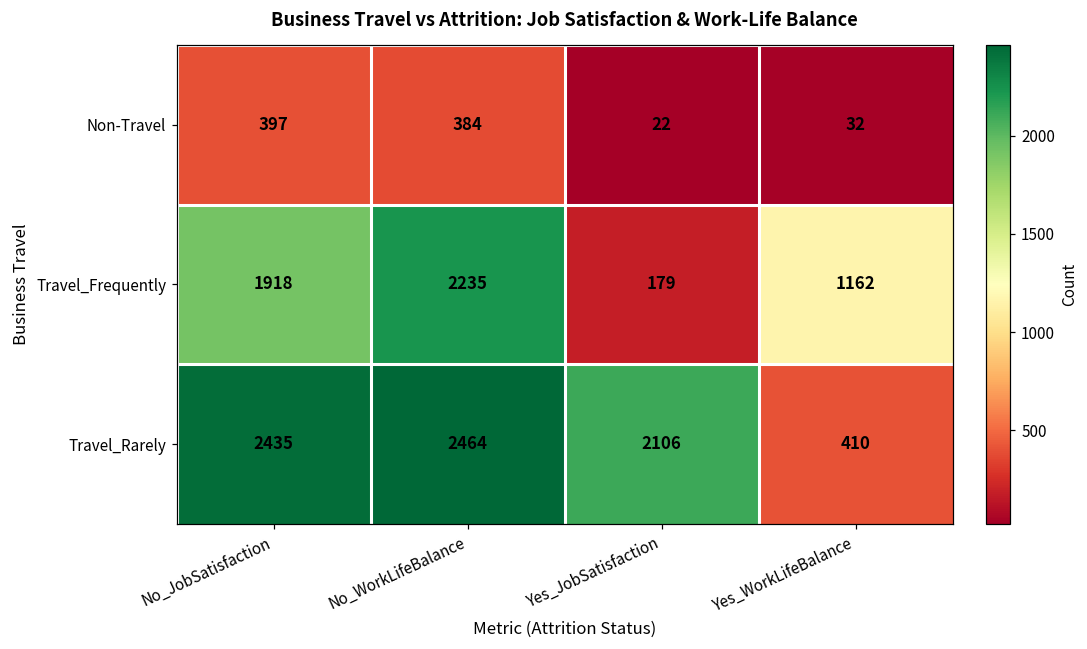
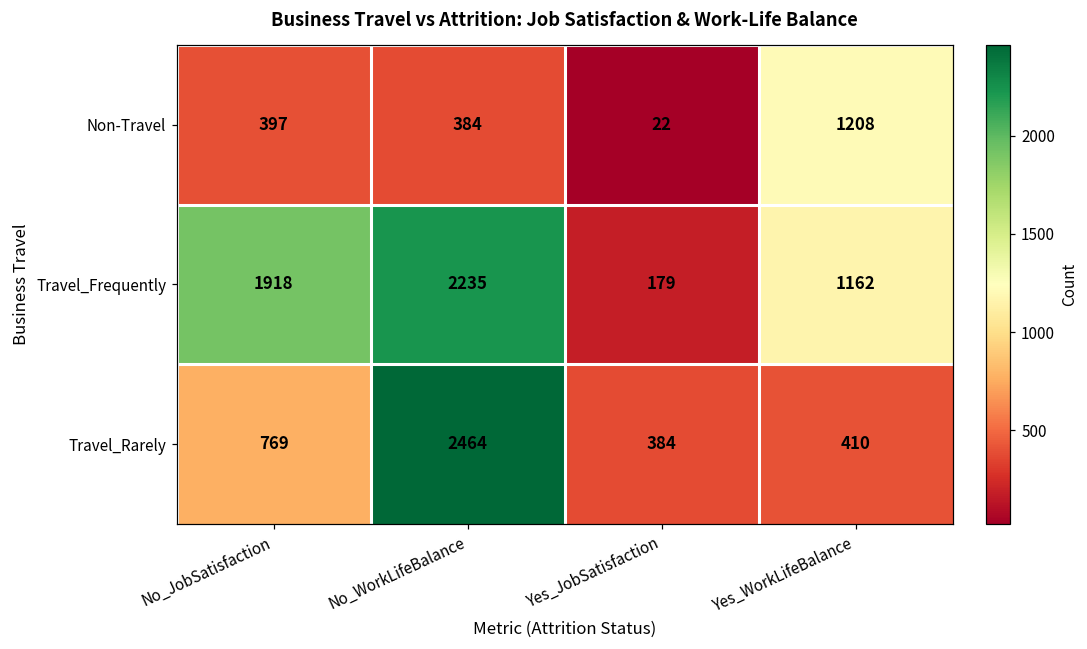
Non-Travel, Yes_WorkLifeBalance: 32 -> 1208
Travel_Rarely, No_JobSatisfaction: 2435 -> 769
Travel_Rarely, Yes_JobSatisfaction: 2106 -> 384
